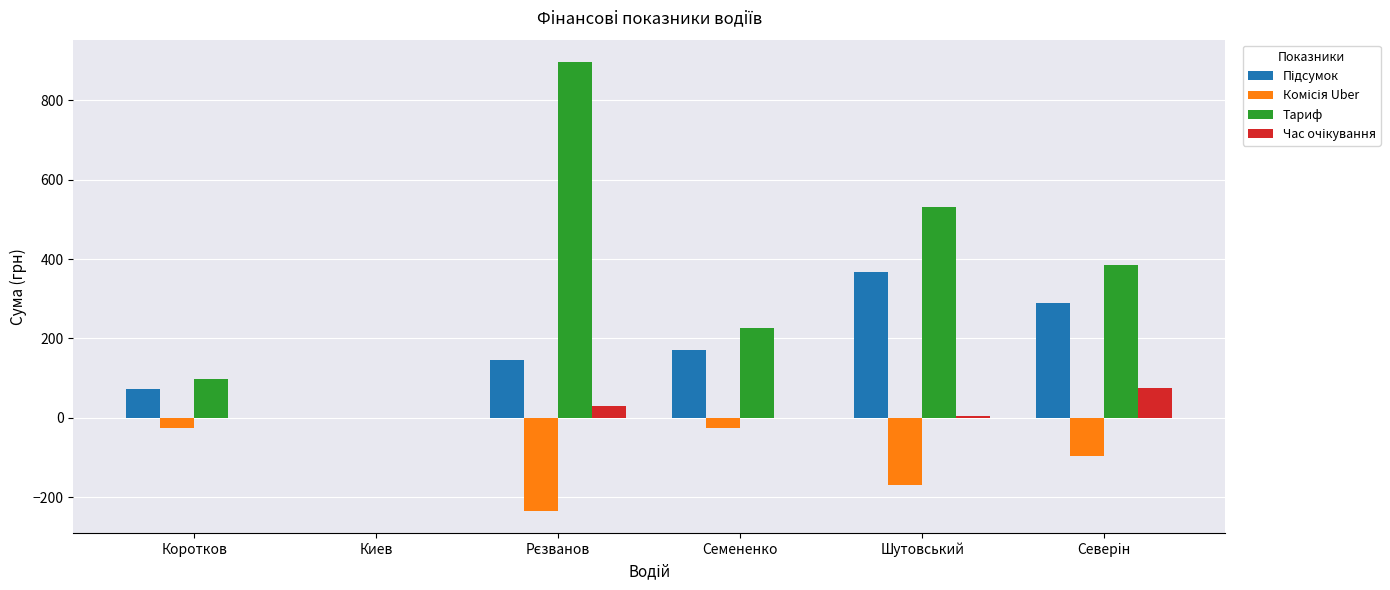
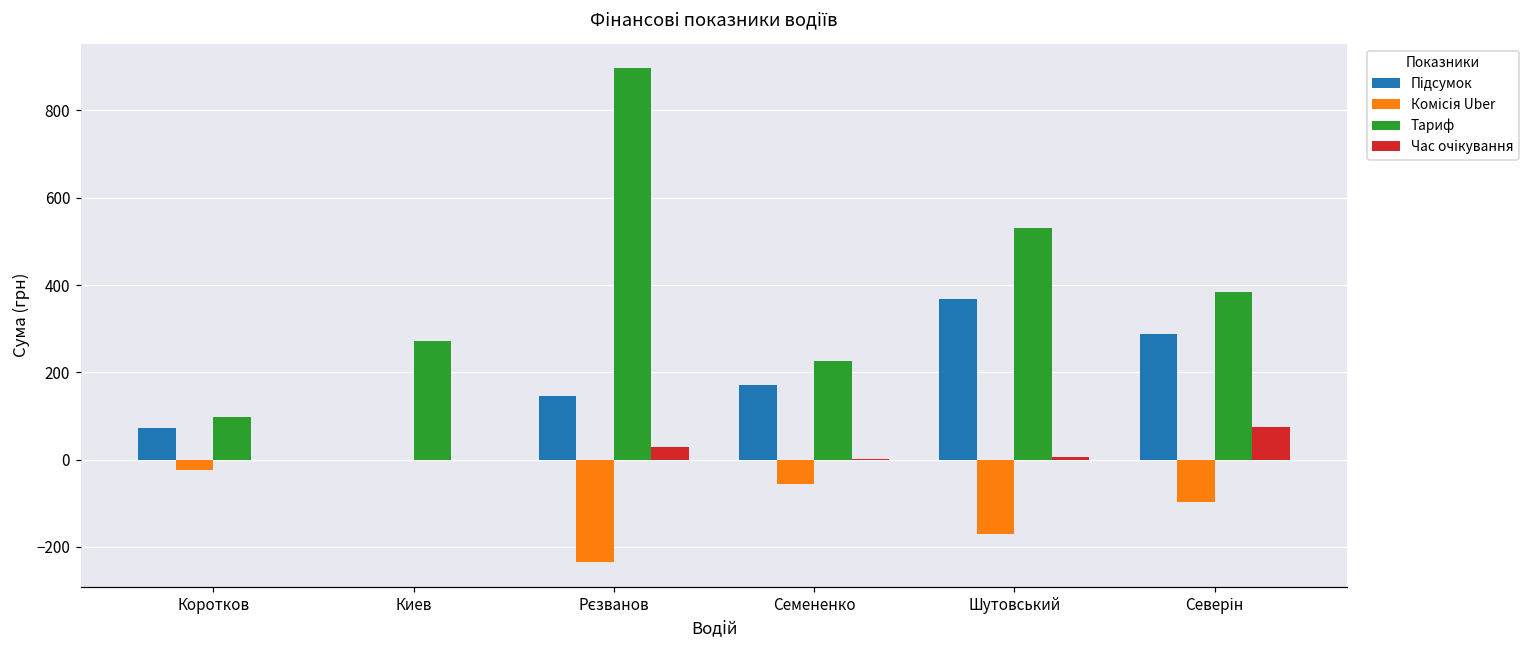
Тариф, Киев: 0 -> 270
Комісія Uber, Семененко: -20 -> -60
